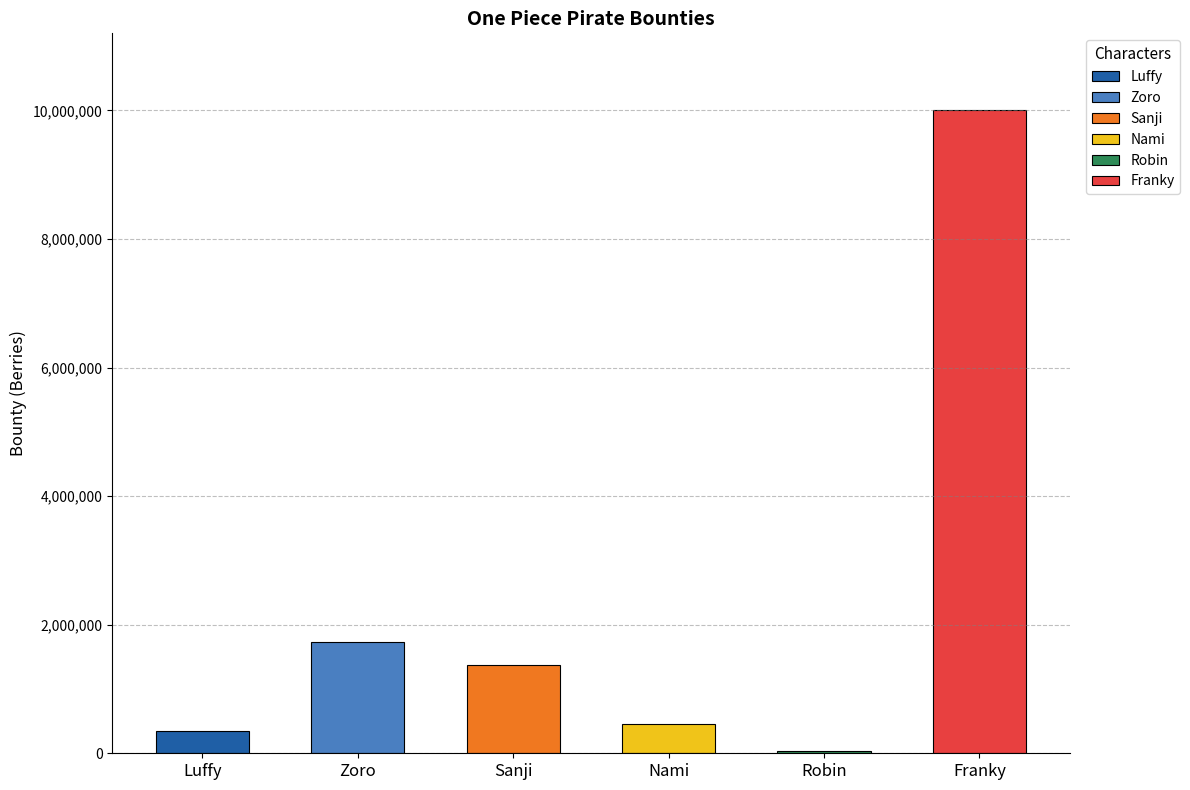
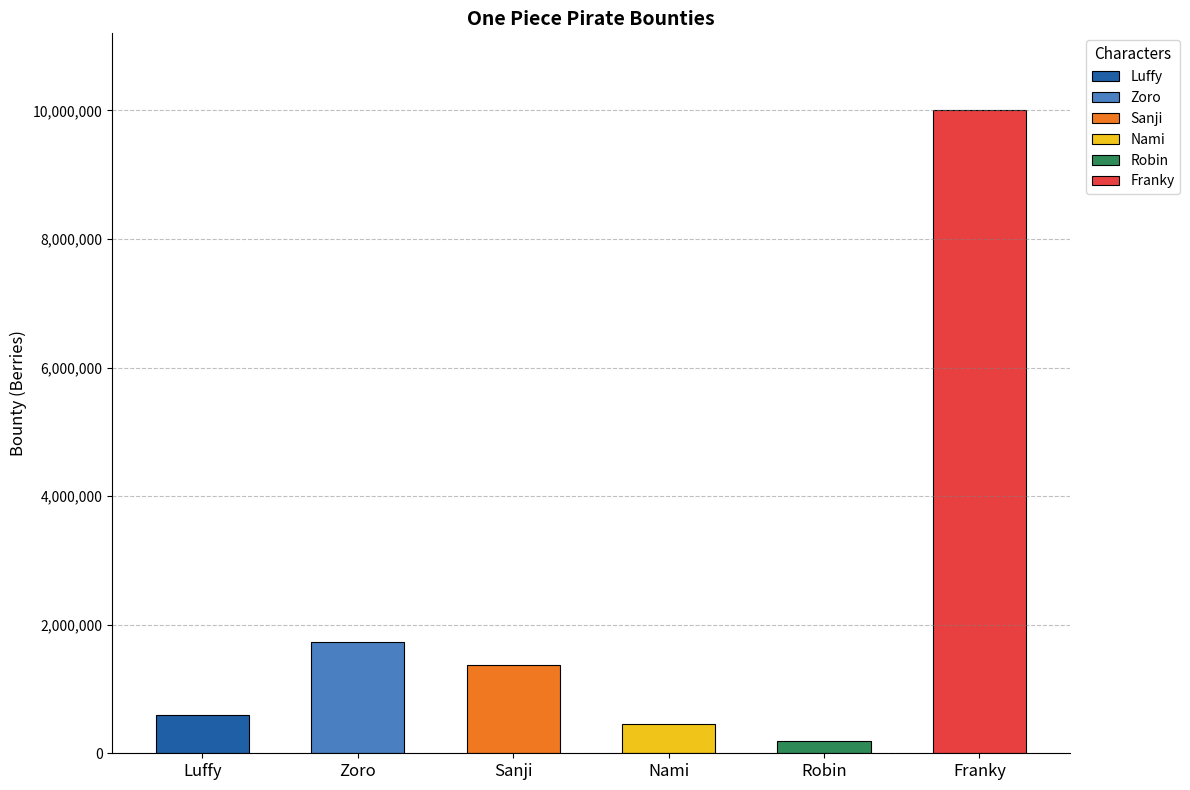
Luffy: 300,000 -> 600,000
Robin: 0 -> 200,000
